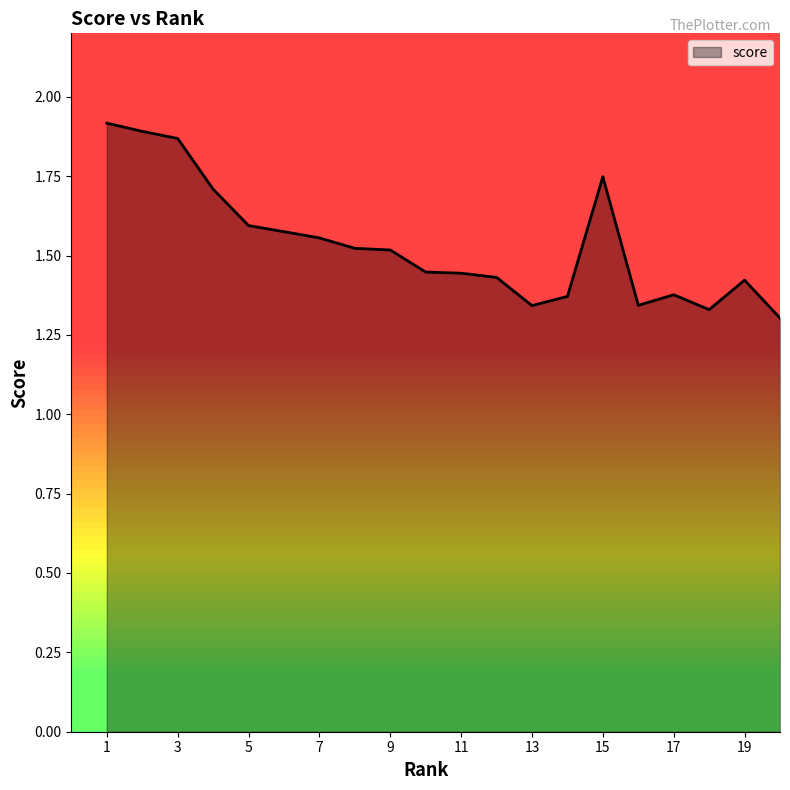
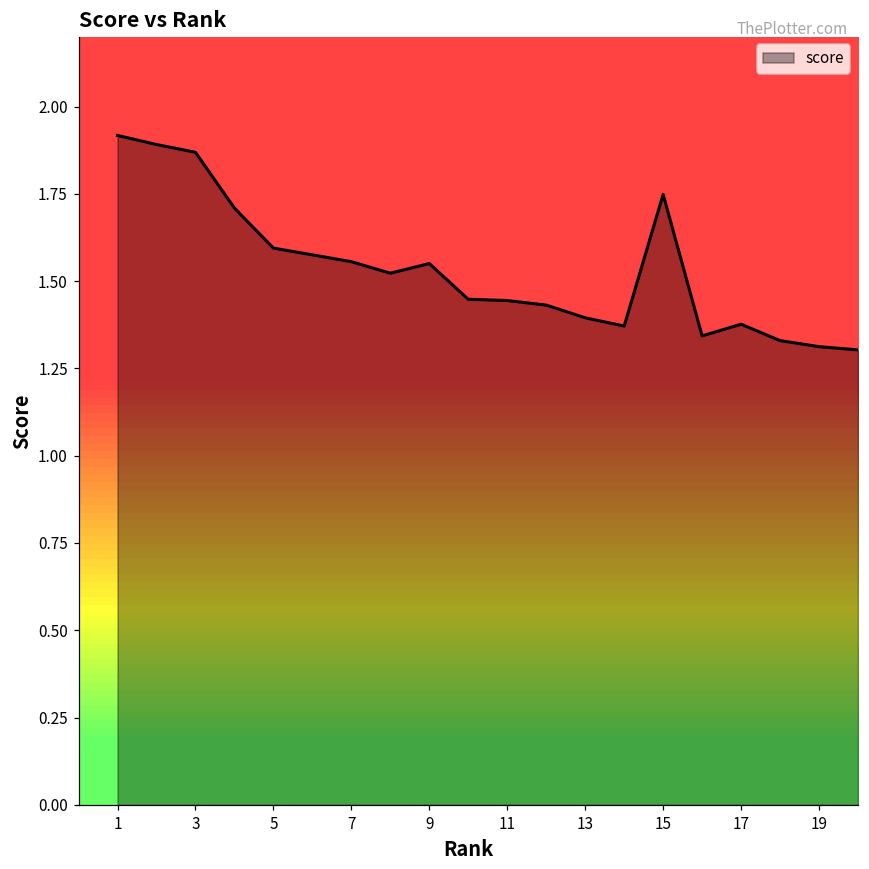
9: 1.52 -> 1.55
13: 1.34 -> 1.40
19: 1.42 -> 1.31
